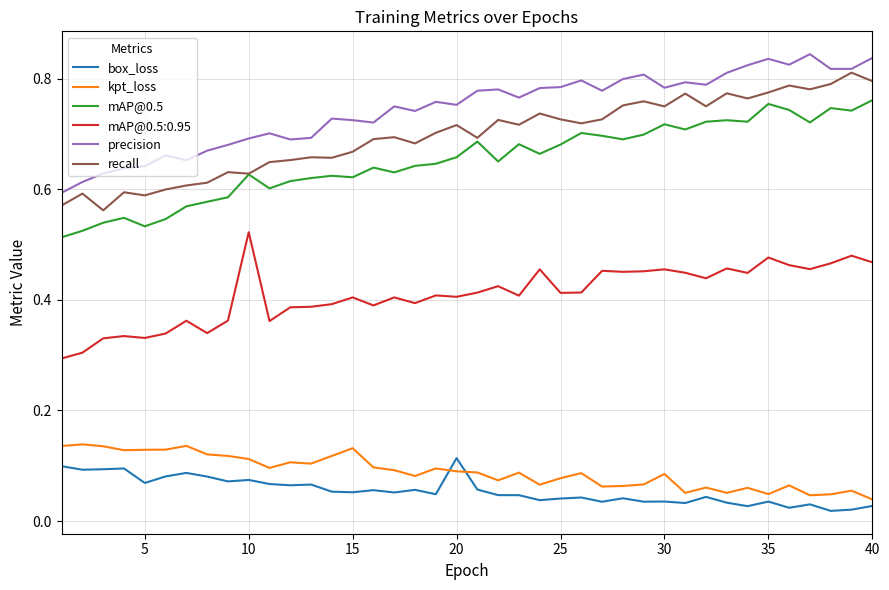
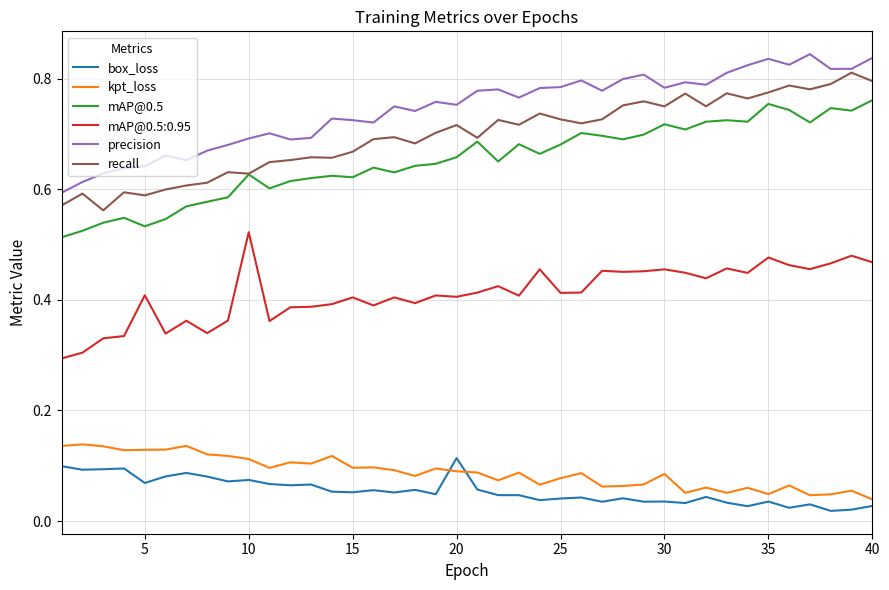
mAP@0.5:0.95, 5: 0.33 -> 0.41
kpt_loss, 15: 0.13 -> 0.10
